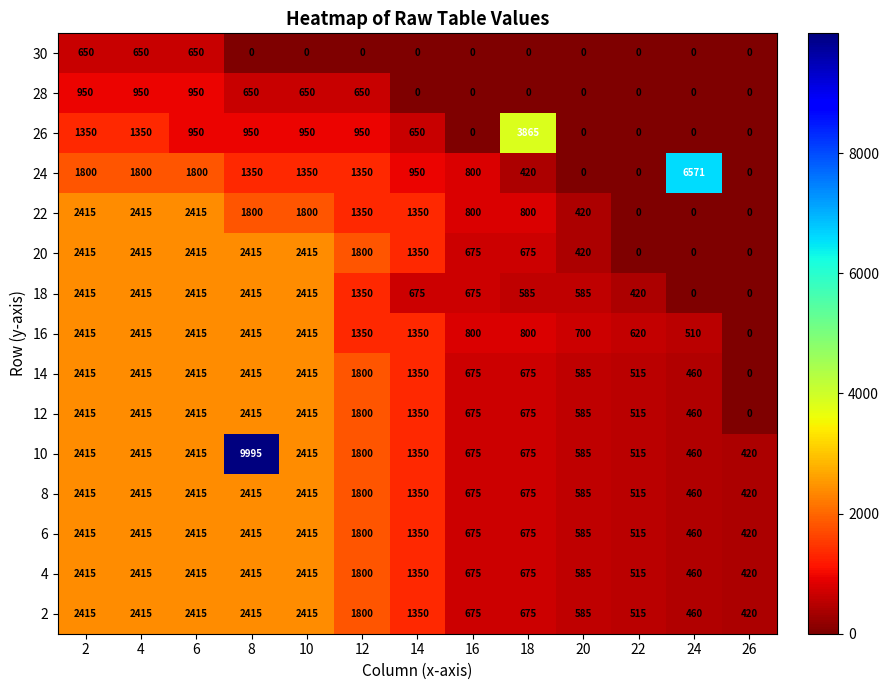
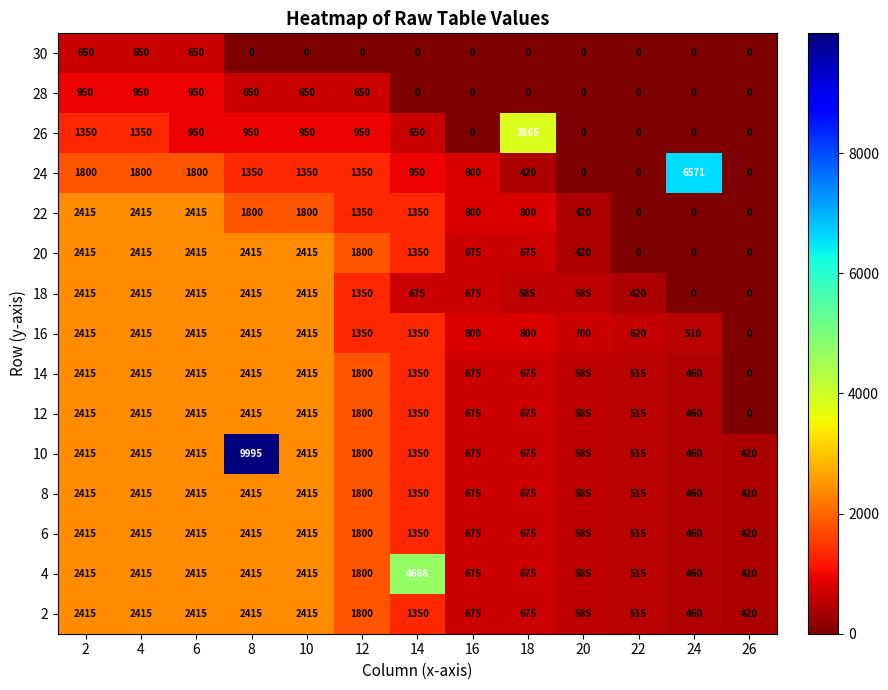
4, 14: 1350 -> 4688
